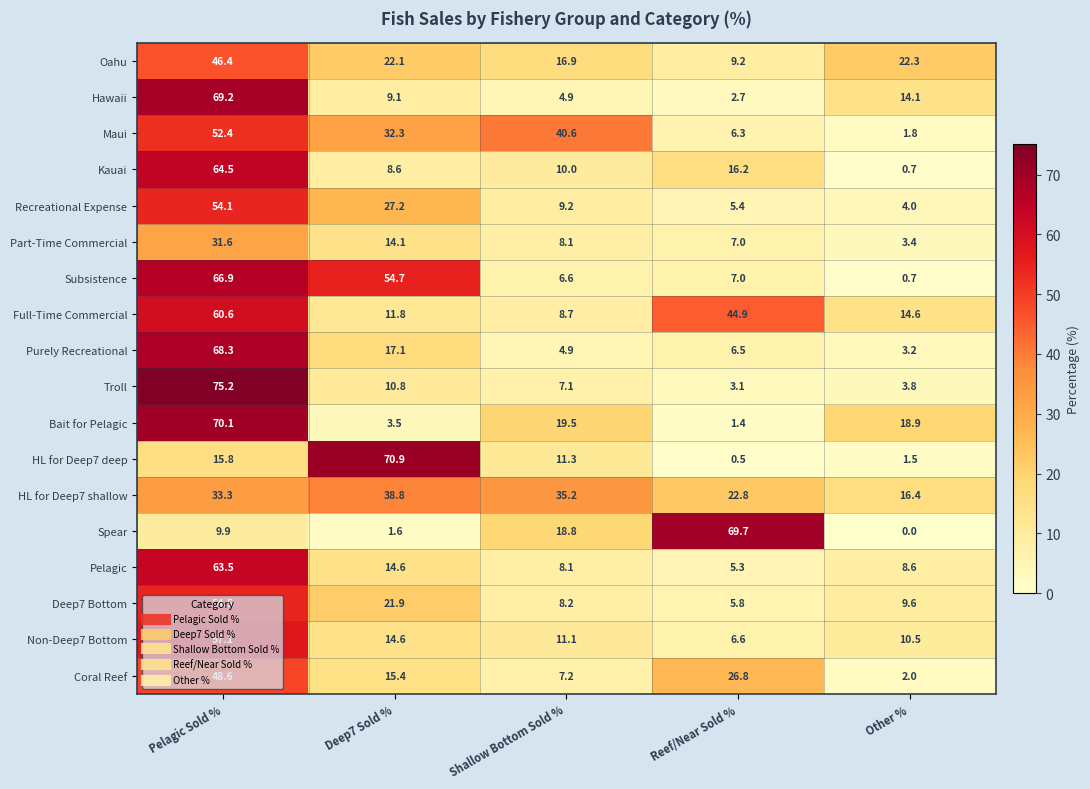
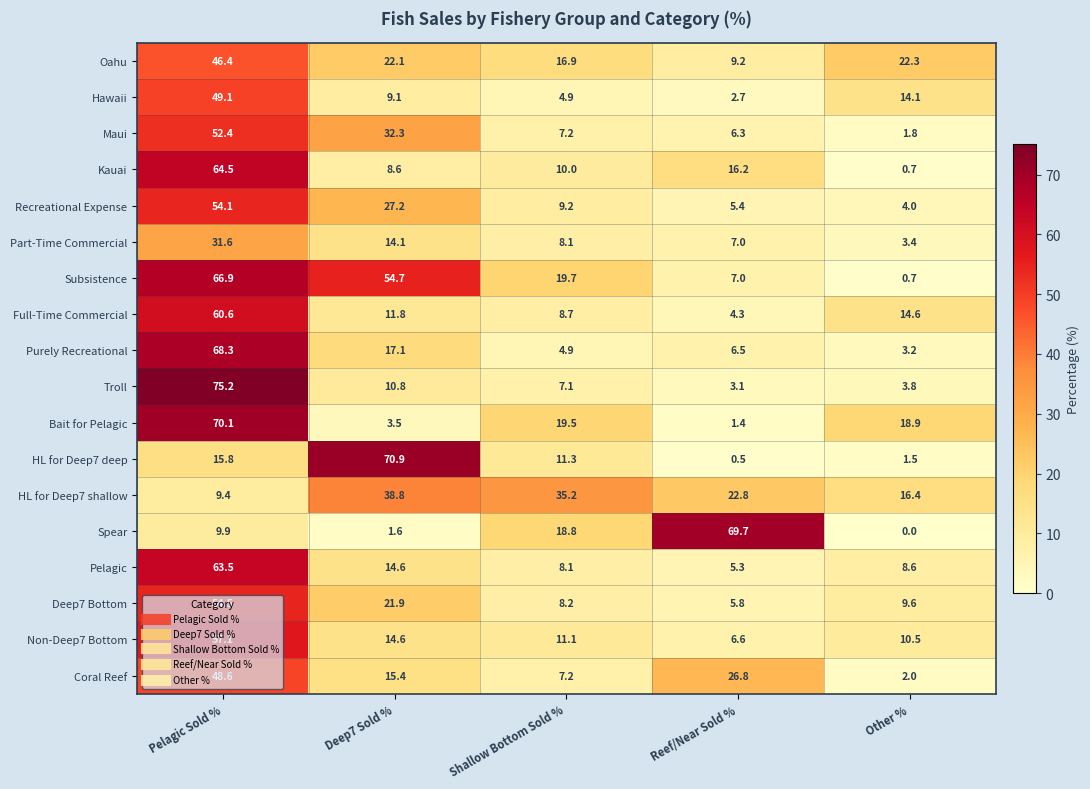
Hawaii, Pelagic Sold %: 69.2 -> 49.1
Maui, Shallow Bottom Sold %: 40.6 -> 7.2
Subsistence, Shallow Bottom Sold %: 6.6 -> 19.7
Full-Time Commercial, Reef/Near Sold %: 44.9 -> 4.3
HL for Deep7 shallow, Pelagic Sold %: 33.3 -> 9.4
